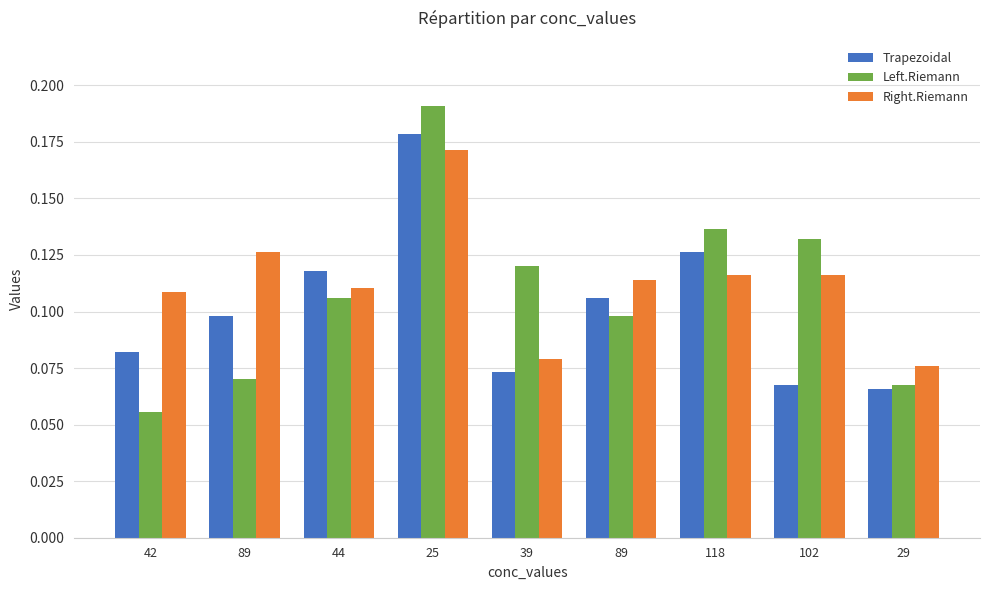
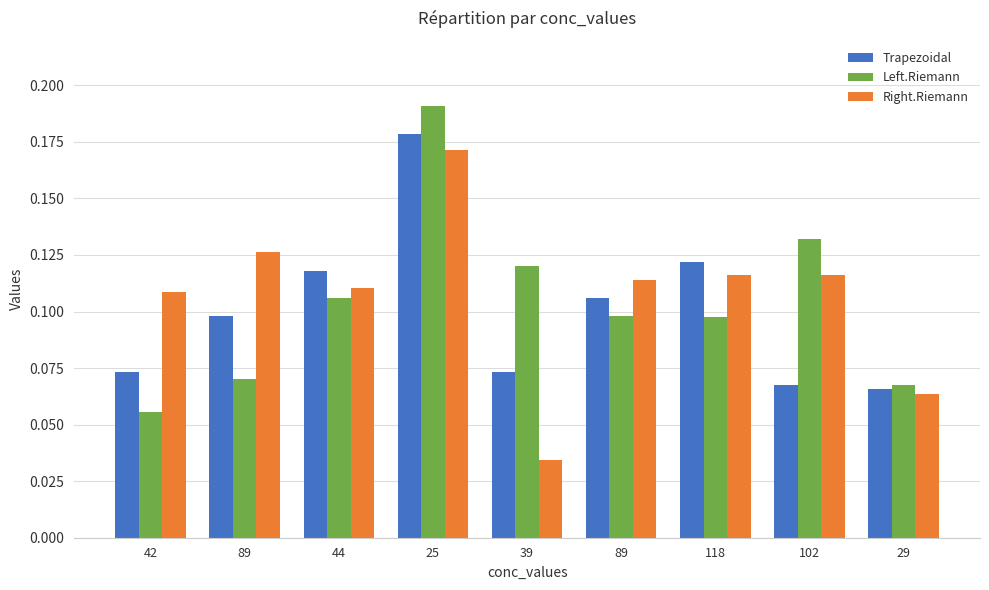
Trapezoidal, 42: 0.082 -> 0.073
Right.Riemann, 39: 0.079 -> 0.034
Trapezoidal, 118: 0.126 -> 0.122
Left.Riemann, 118: 0.137 -> 0.098
Right.Riemann, 29: 0.076 -> 0.064
